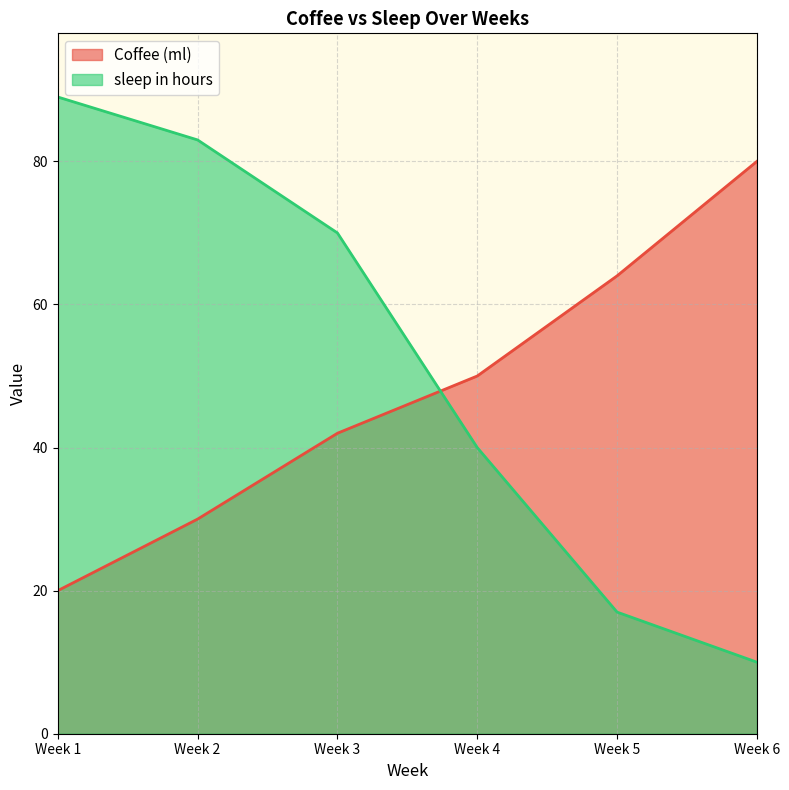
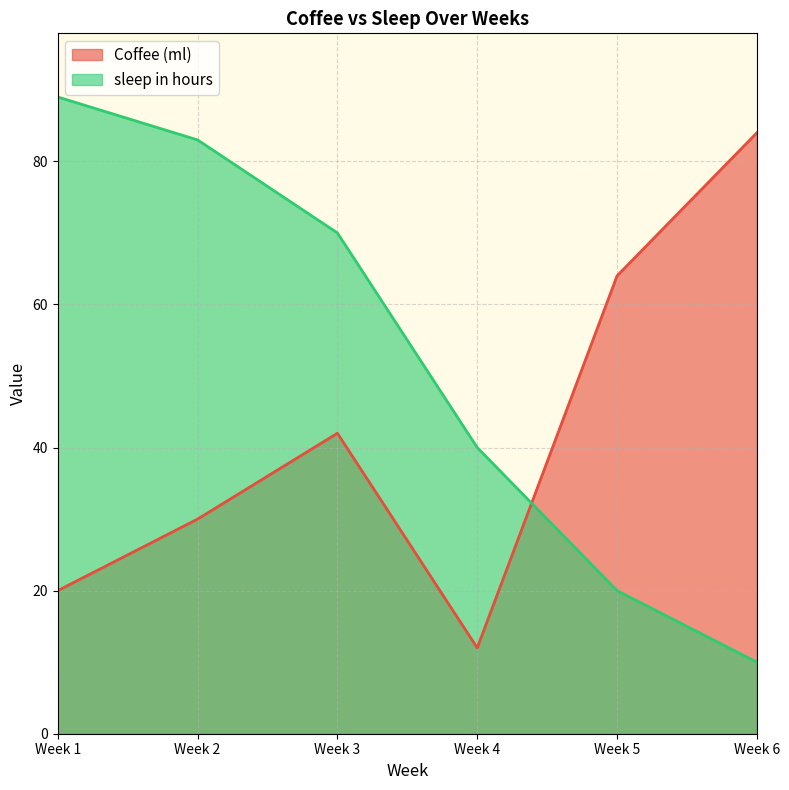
Coffee (ml), Week 4: 50 -> 12
sleep in hours, Week 5: 17 -> 20
Coffee (ml), Week 6: 80 -> 84
